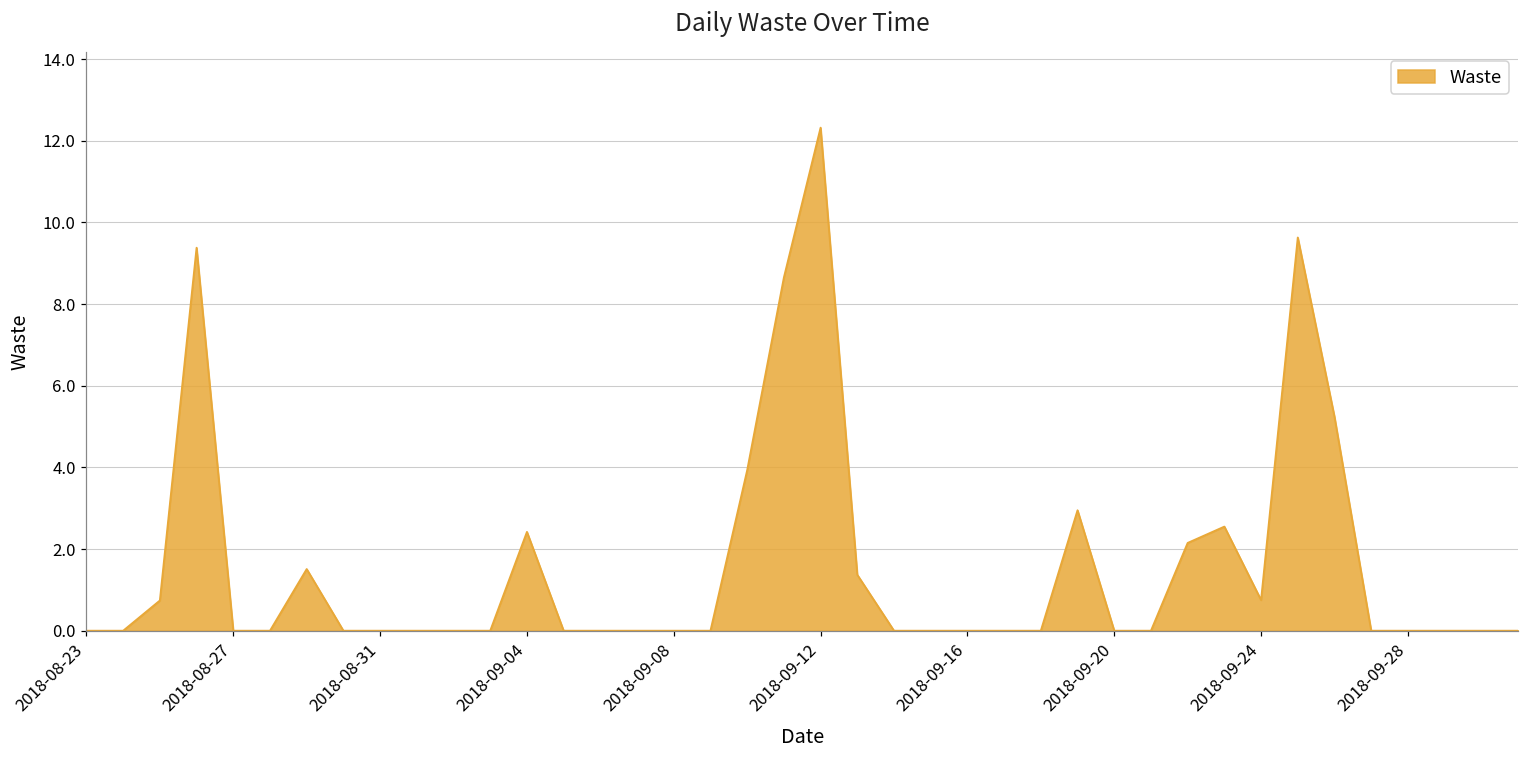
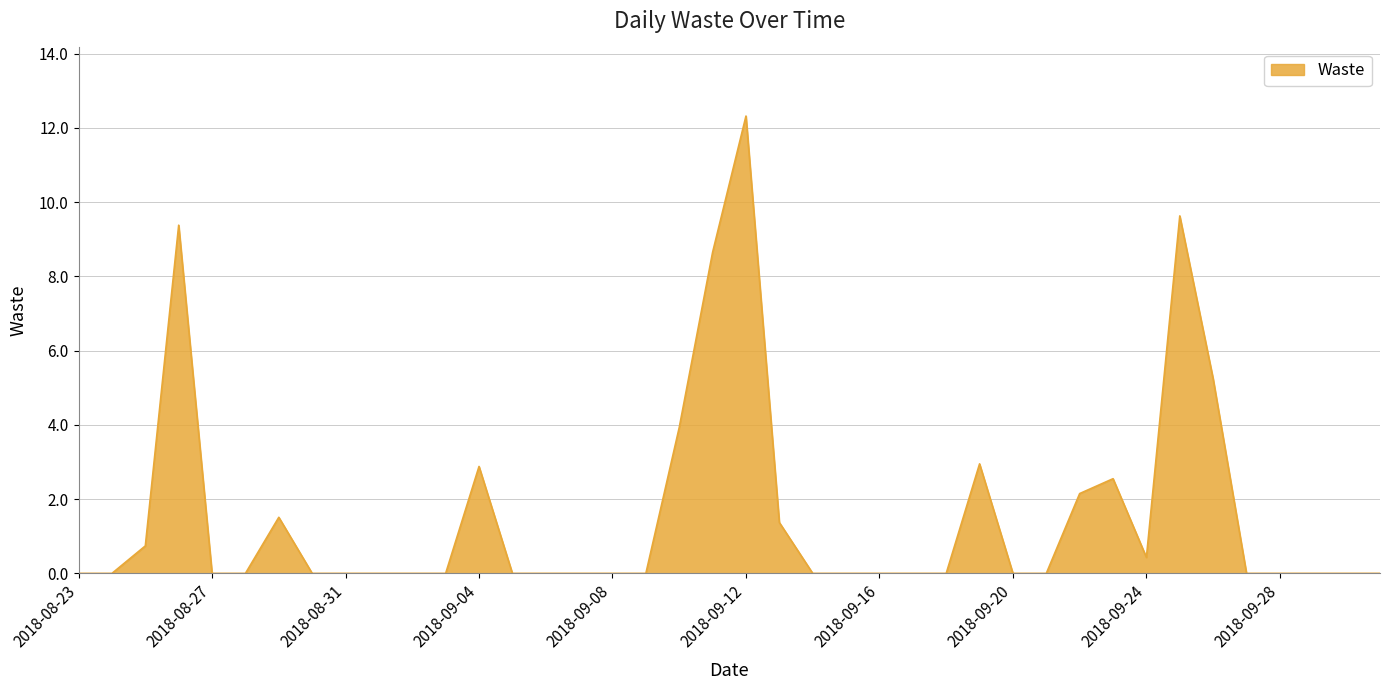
2018-09-04: 2.4 -> 2.9
2018-09-24: 0.8 -> 0.4
